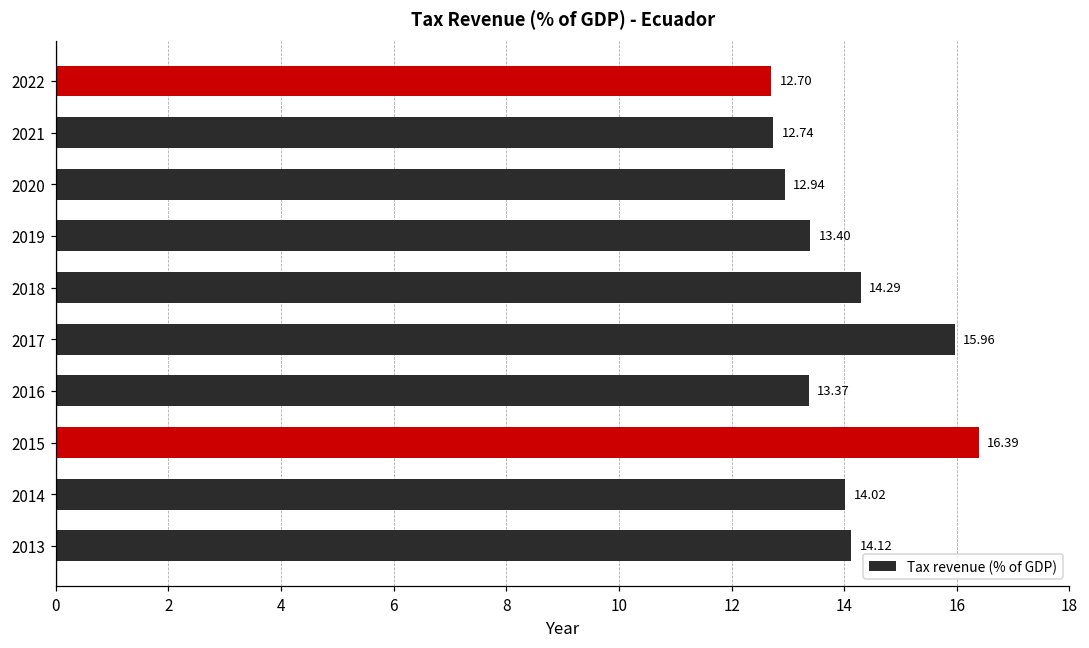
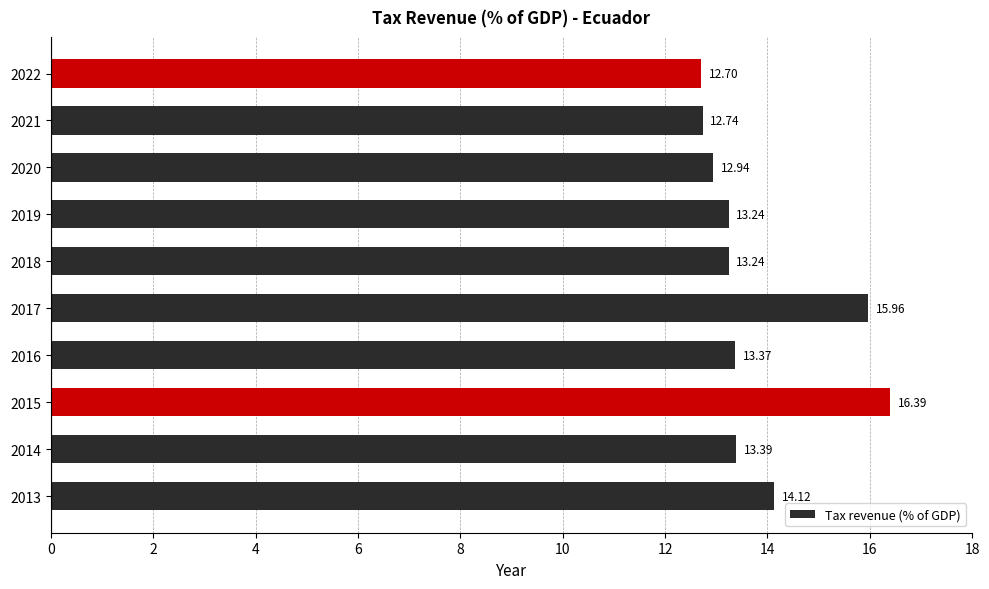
2019: 13.40 -> 13.24
2018: 14.29 -> 13.24
2014: 14.02 -> 13.39
